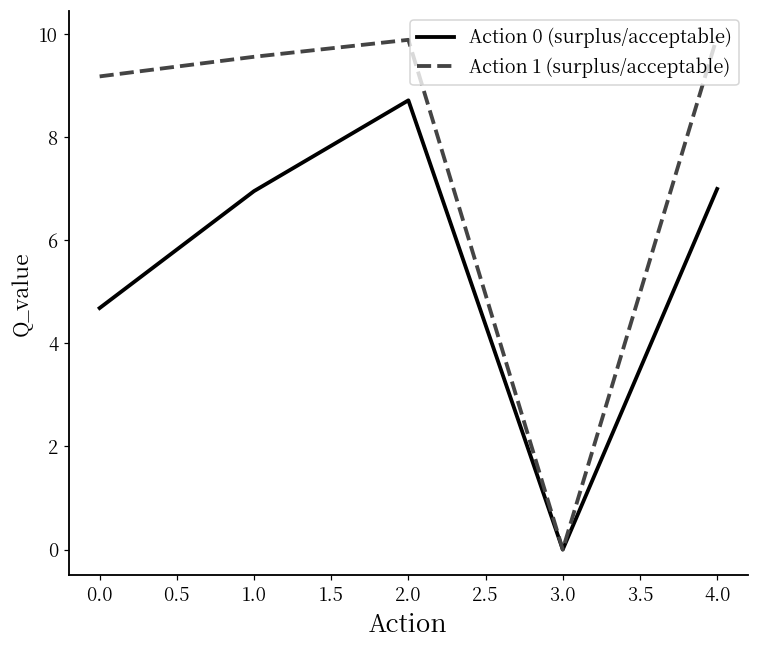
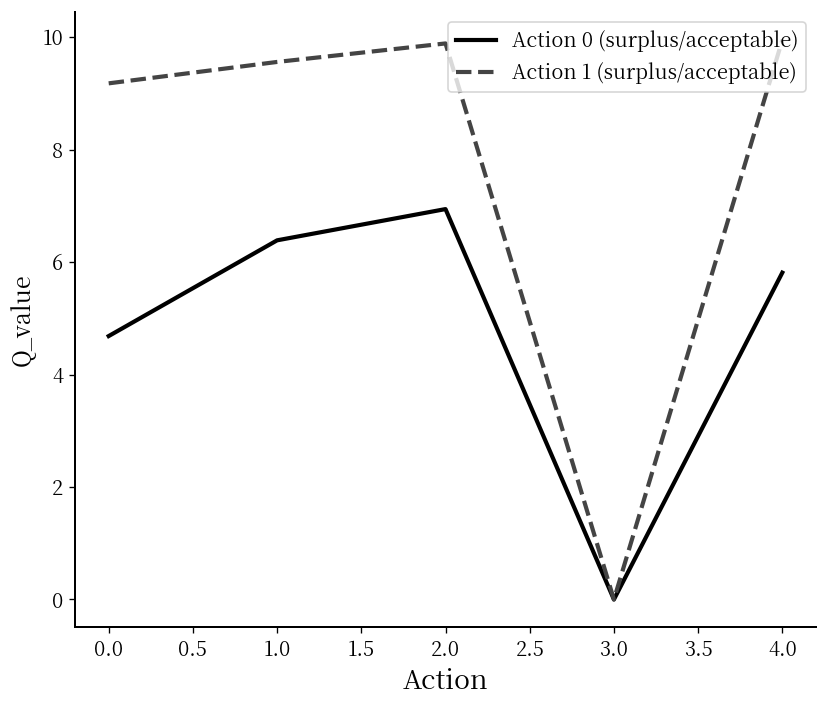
Action 0 (surplus/acceptable), 1.0: 7.0 -> 6.4
Action 0 (surplus/acceptable), 2.0: 8.7 -> 6.9
Action 0 (surplus/acceptable), 4.0: 7.0 -> 5.8
